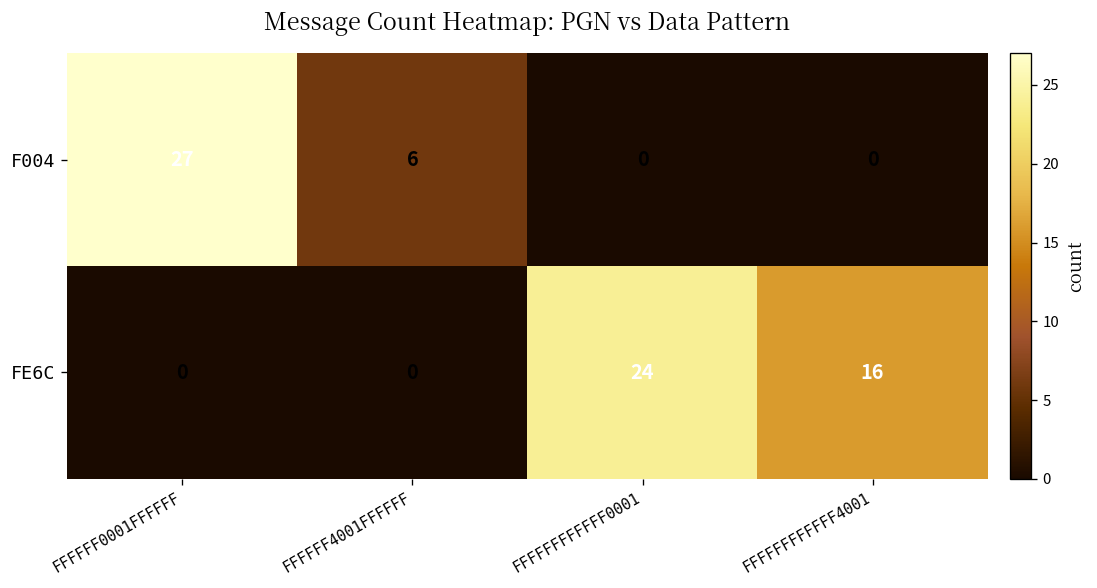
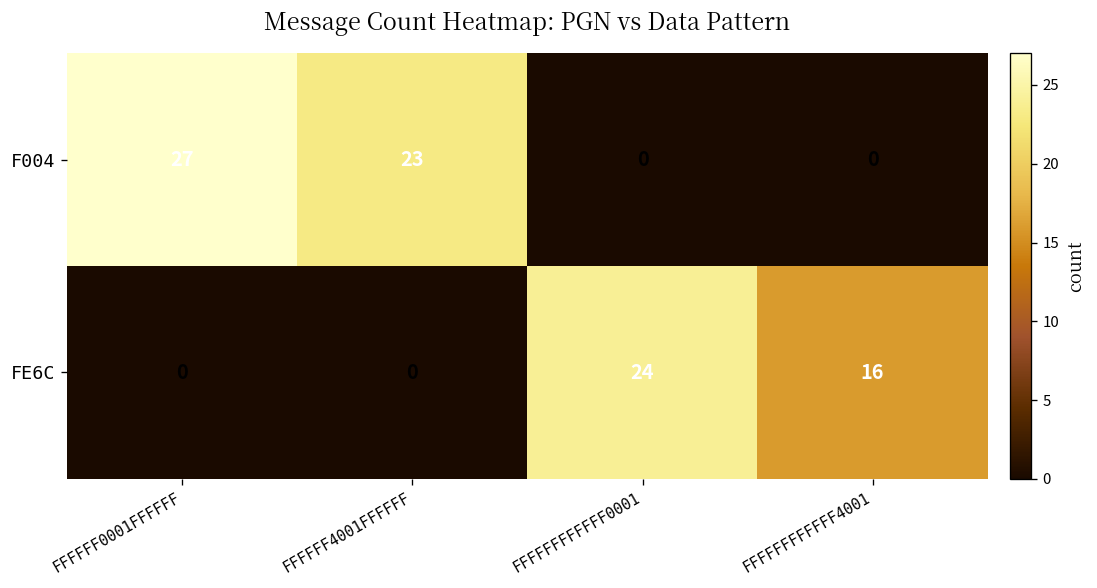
F004, FFFFFF4001FFFFFF: 6 -> 23
